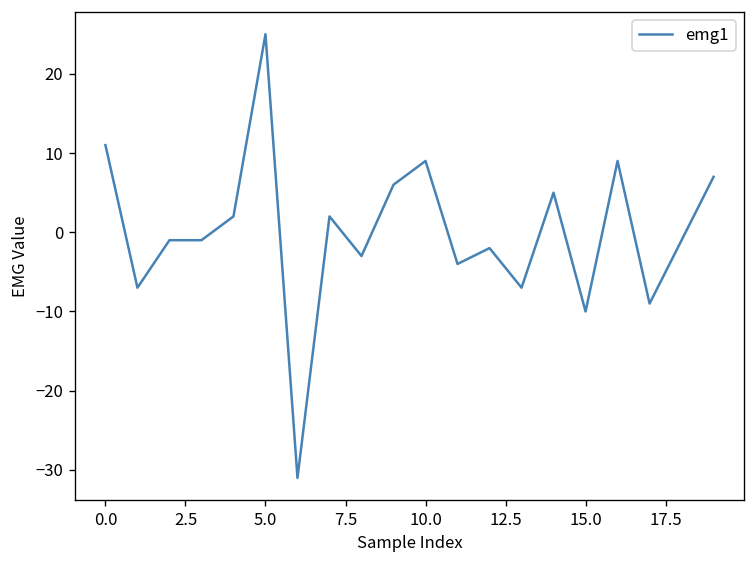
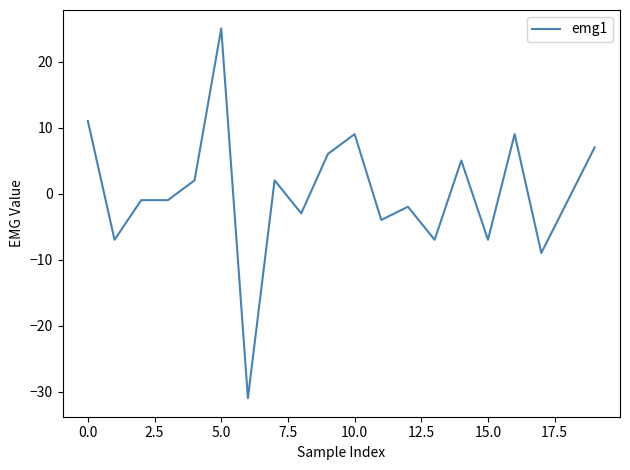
15.0: -10 -> -7
